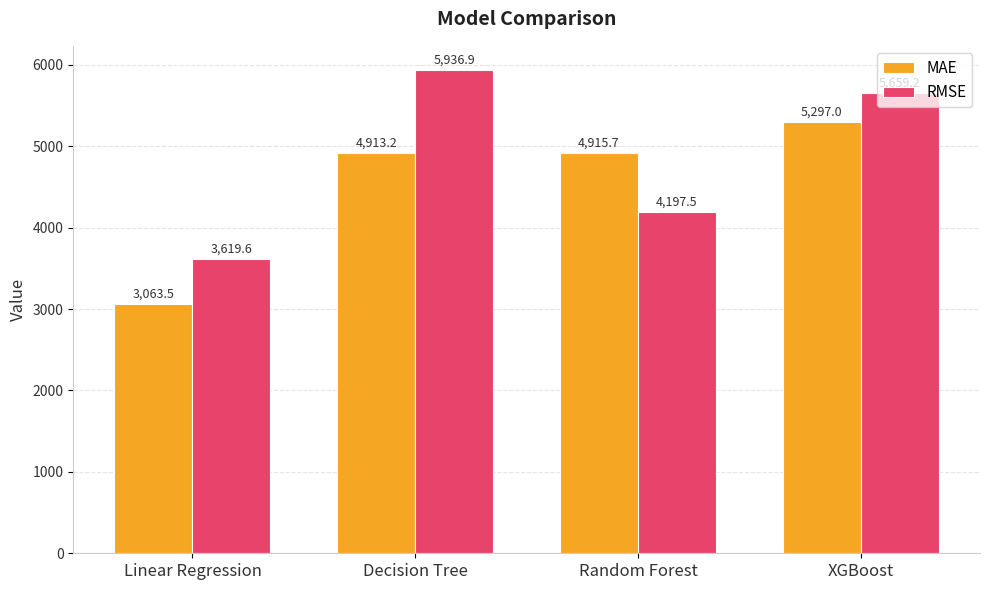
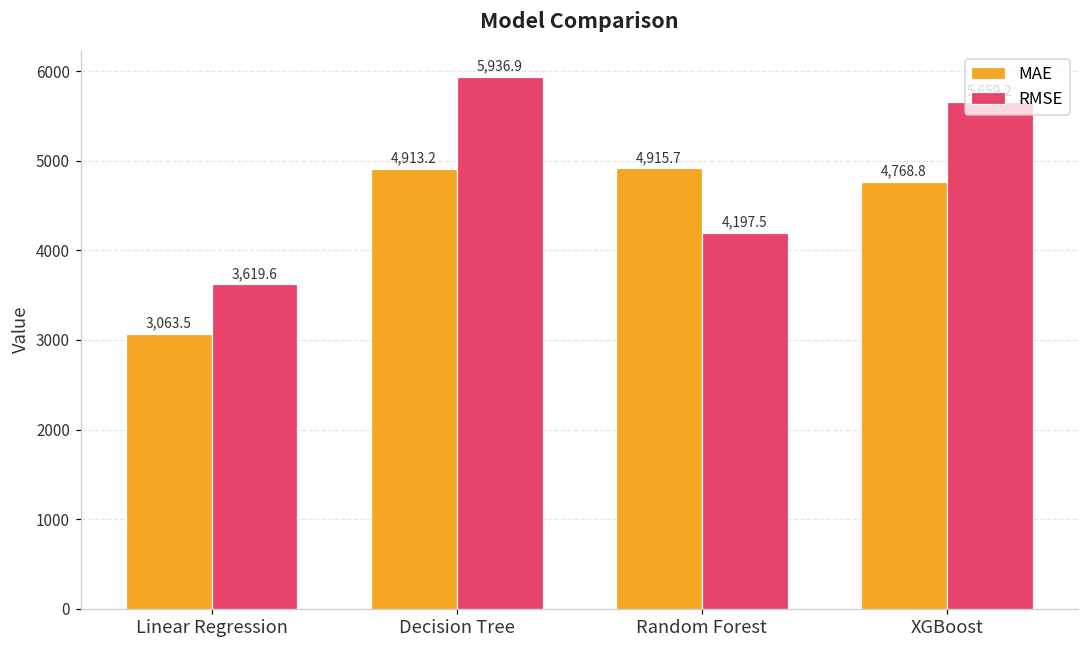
MAE, XGBoost: 5,297.0 -> 4,768.8
